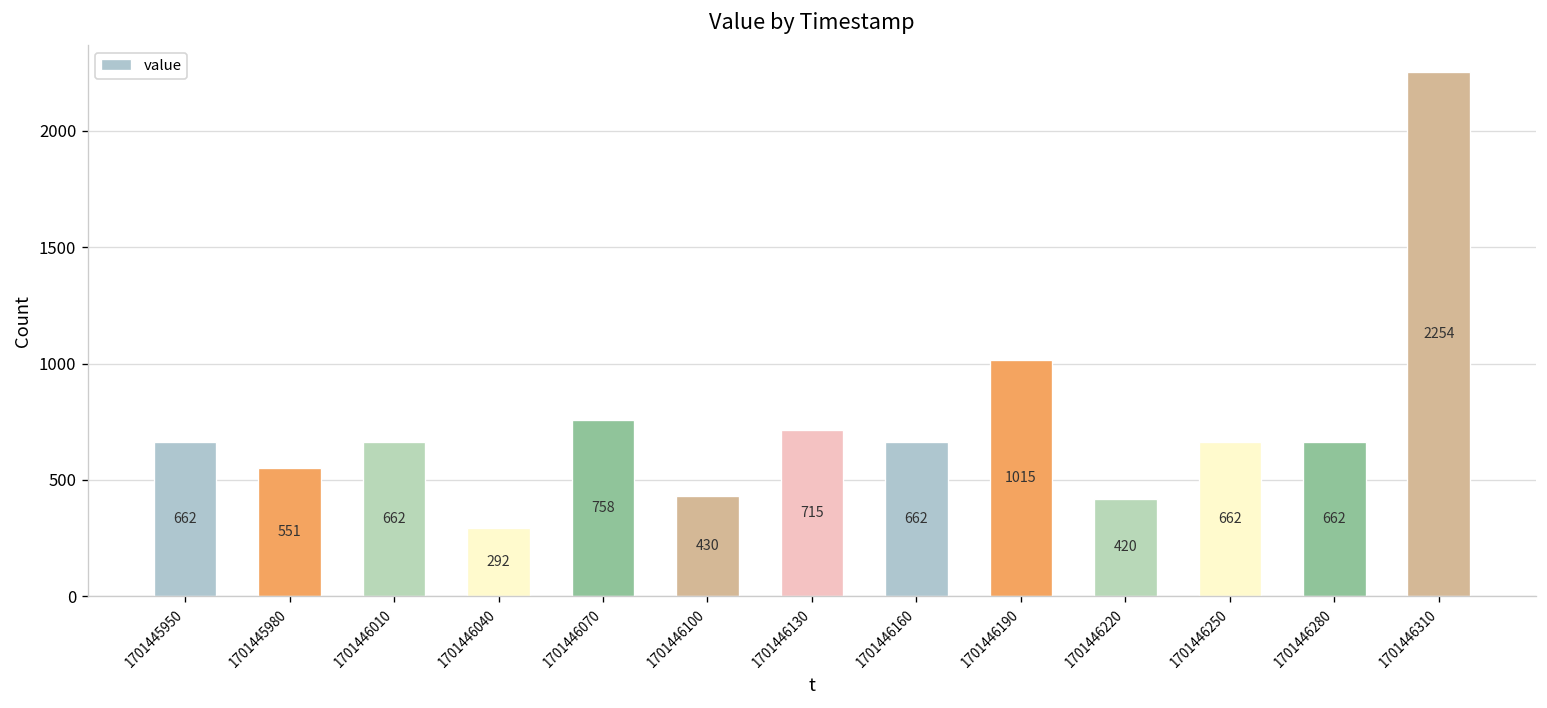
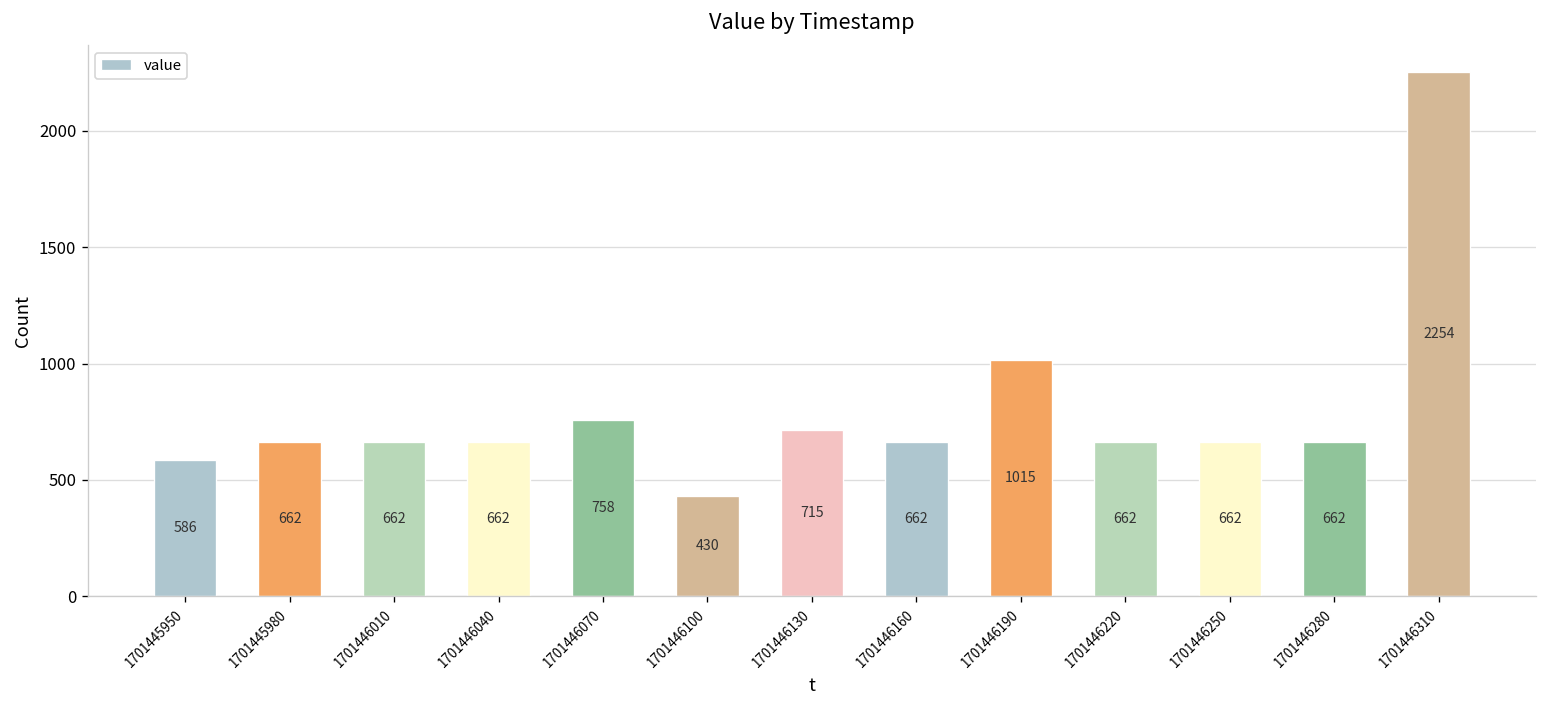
1701445950: 662 -> 586
1701445980: 551 -> 662
1701446040: 292 -> 662
1701446220: 420 -> 662
